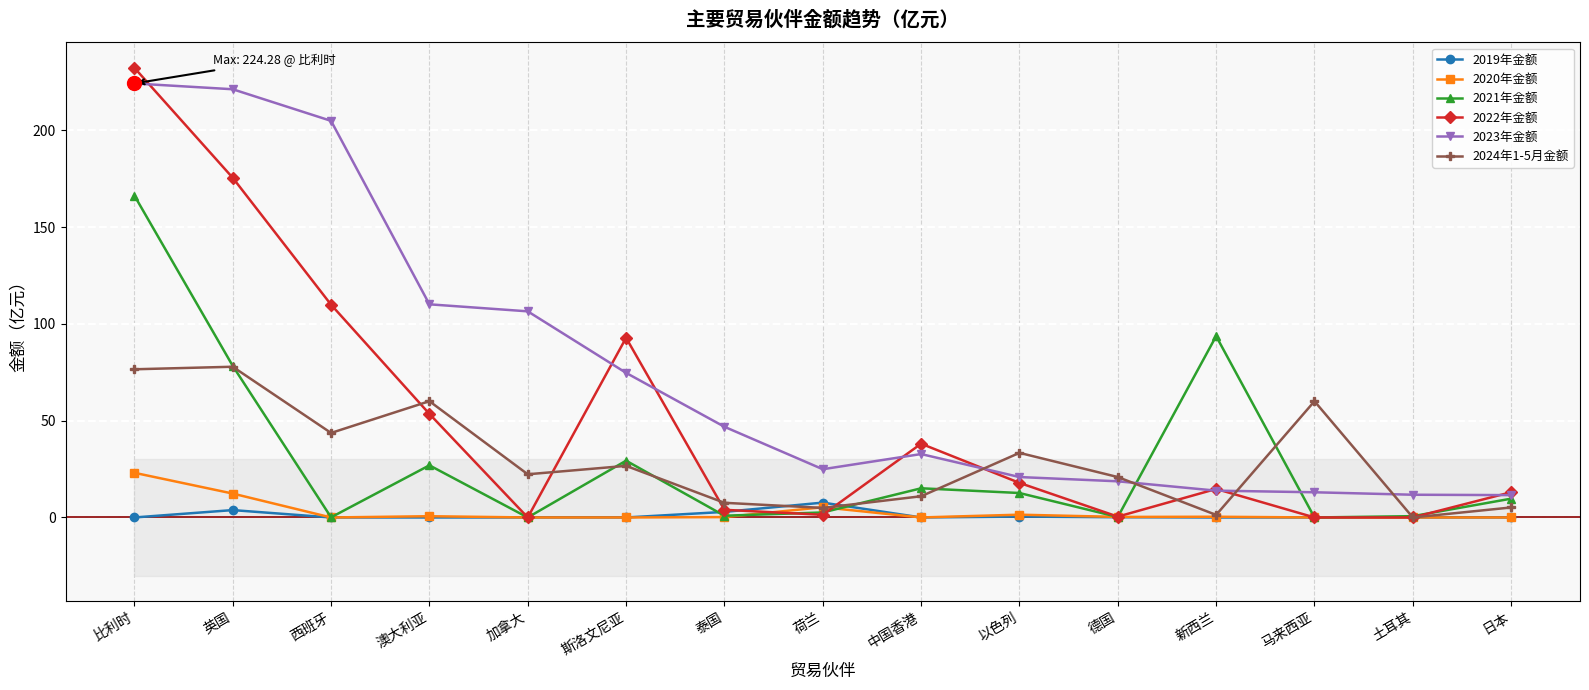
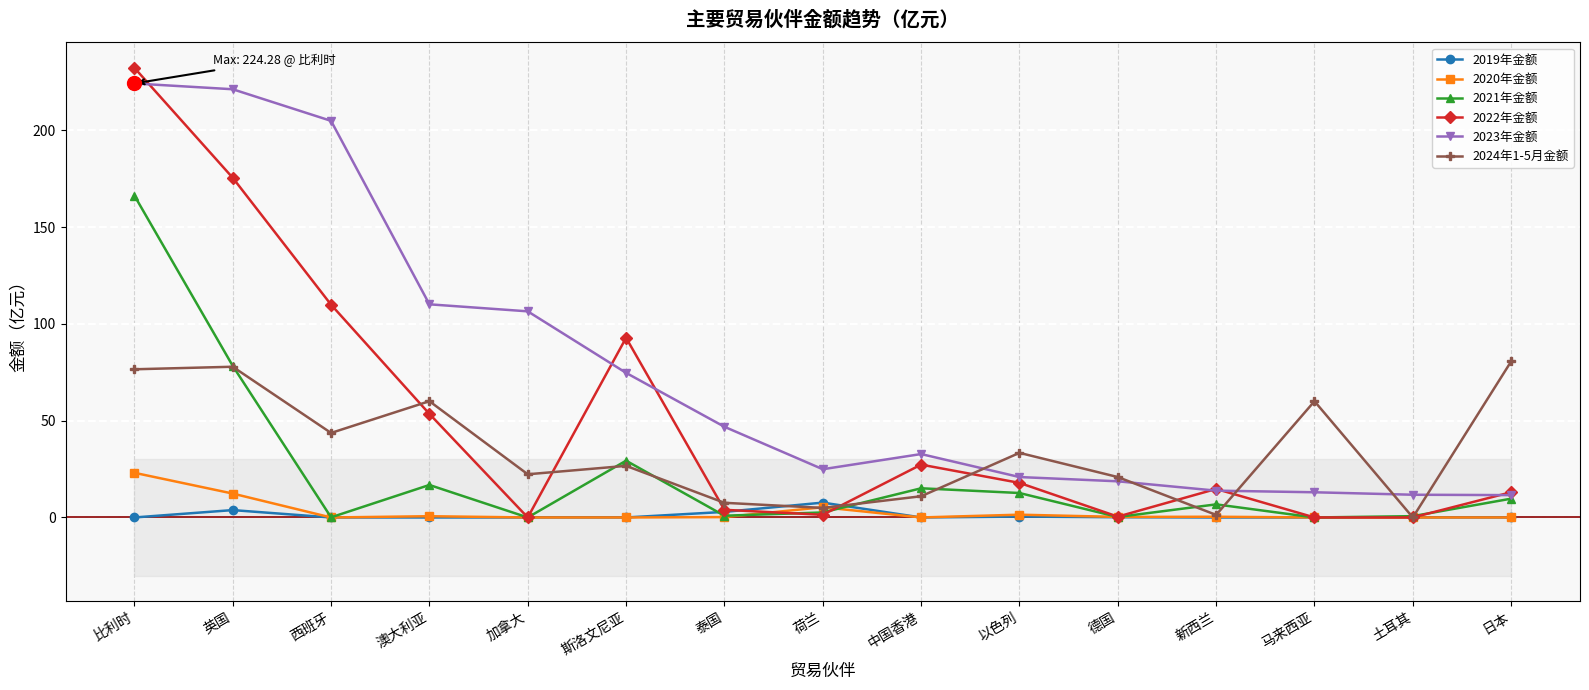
2021年金额, 澳大利亚: 27 -> 17
2022年金额, 中国香港: 38 -> 27
2021年金额, 新西兰: 94 -> 7
2024年1-5月金额, 日本: 5 -> 81
